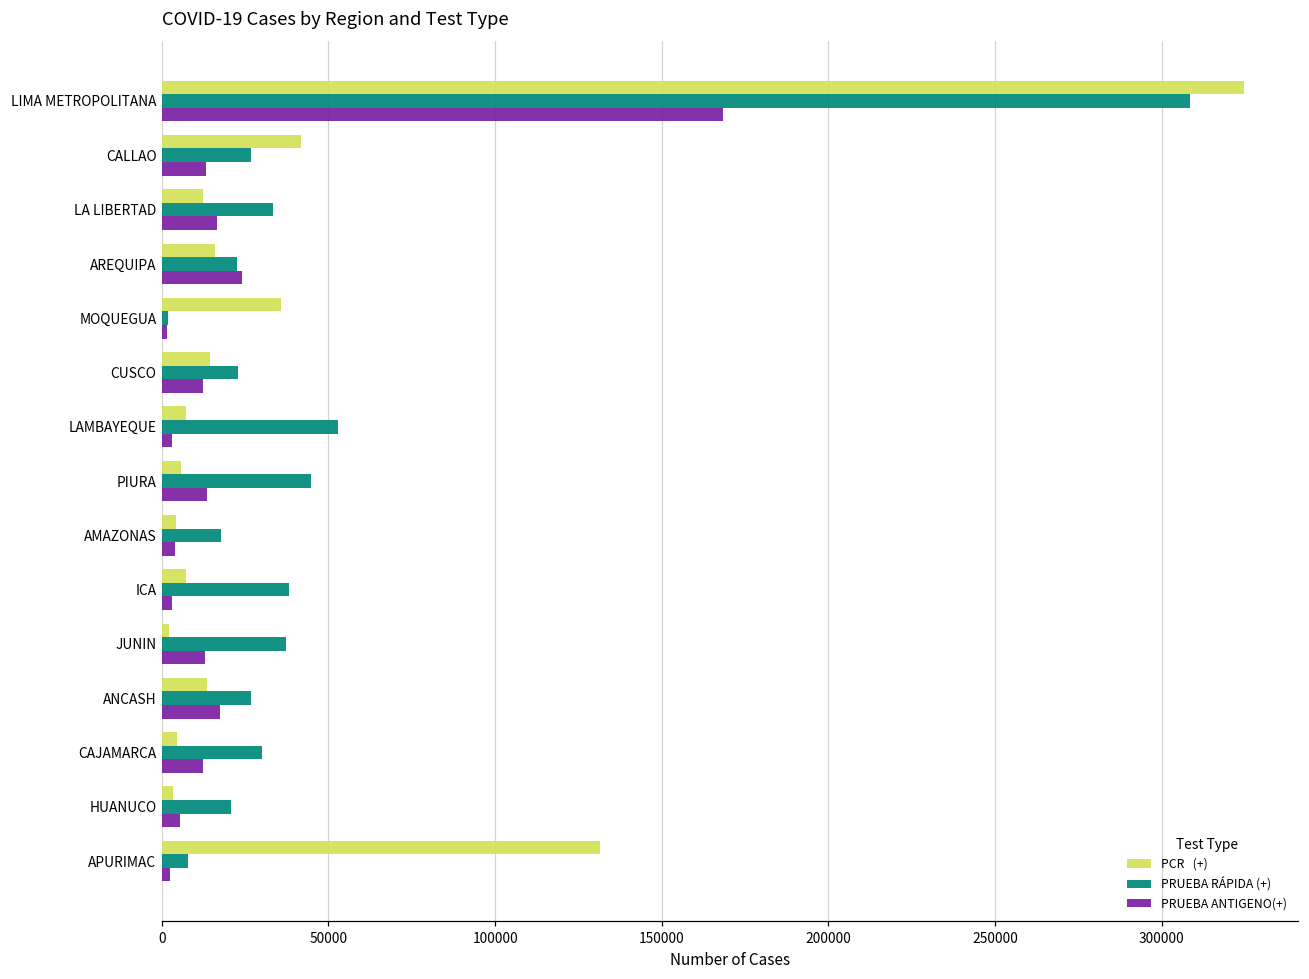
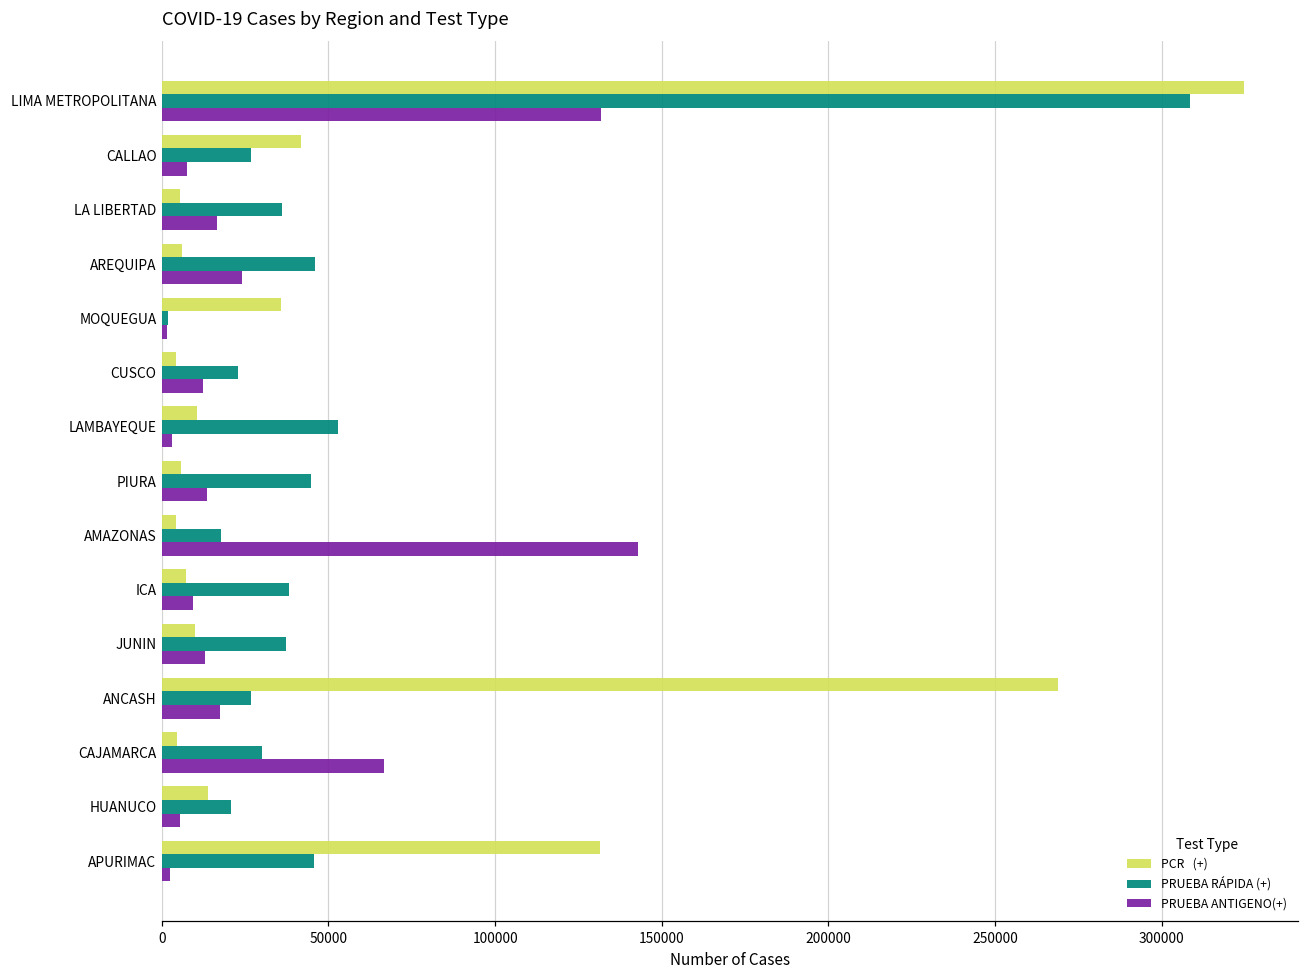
PRUEBA ANTIGENO(+), LIMA METROPOLITANA: 168000 -> 132000
PRUEBA ANTIGENO(+), CALLAO: 13000 -> 8000
PCR (+), LA LIBERTAD: 12000 -> 6000
PRUEBA RÁPIDA (+), LA LIBERTAD: 33000 -> 36000
PCR (+), AREQUIPA: 16000 -> 6000
PRUEBA RÁPIDA (+), AREQUIPA: 23000 -> 46000
PCR (+), CUSCO: 14000 -> 4000
PCR (+), LAMBAYEQUE: 7000 -> 11000
PRUEBA ANTIGENO(+), AMAZONAS: 4000 -> 143000
PRUEBA ANTIGENO(+), ICA: 3000 -> 9000
PCR (+), JUNIN: 2000 -> 10000
PCR (+), ANCASH: 13000 -> 269000
PRUEBA ANTIGENO(+), CAJAMARCA: 12000 -> 67000
PCR (+), HUANUCO: 3000 -> 14000
PRUEBA RÁPIDA (+), APURIMAC: 8000 -> 46000
